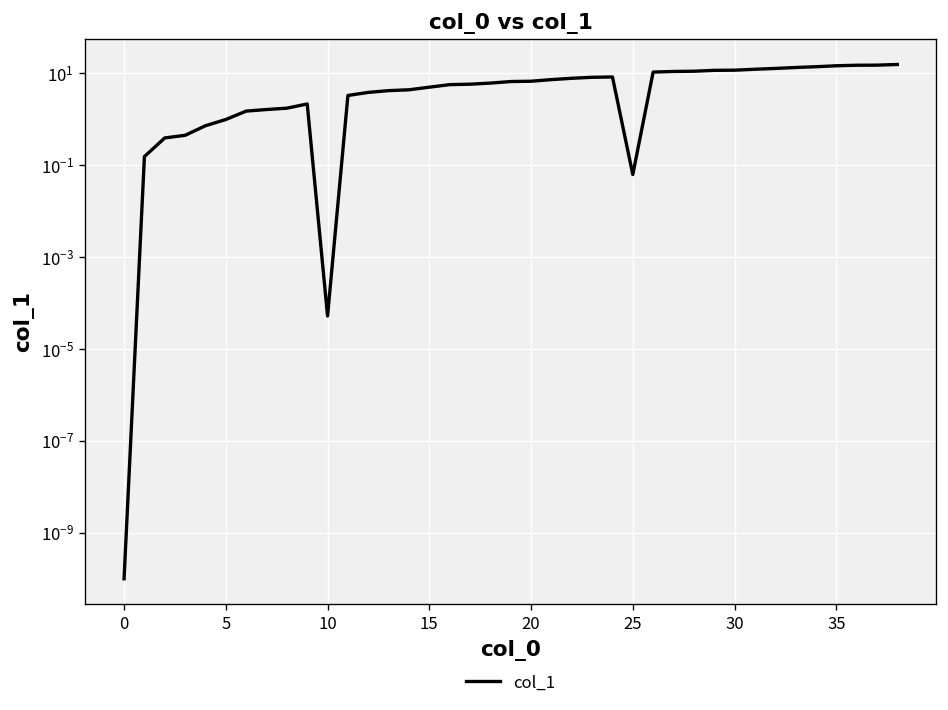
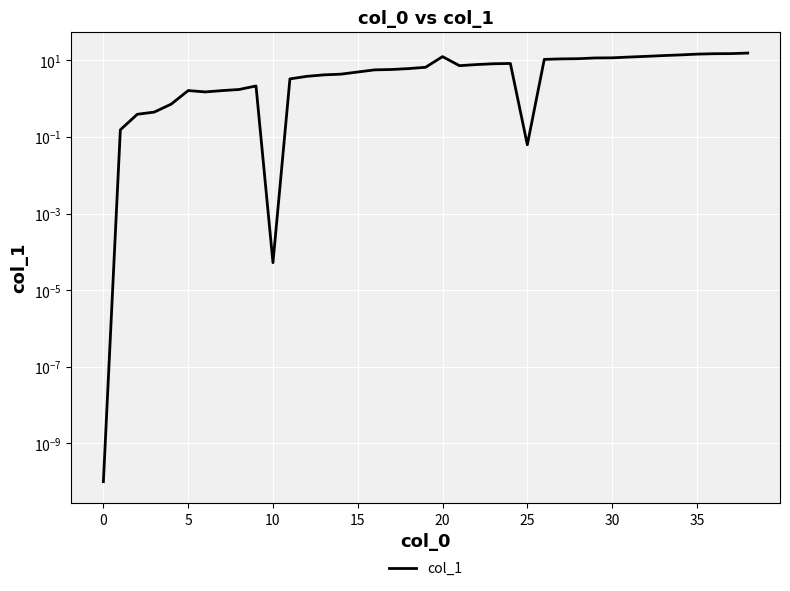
5: 1.0 -> 1.6
20: 7 -> 12
